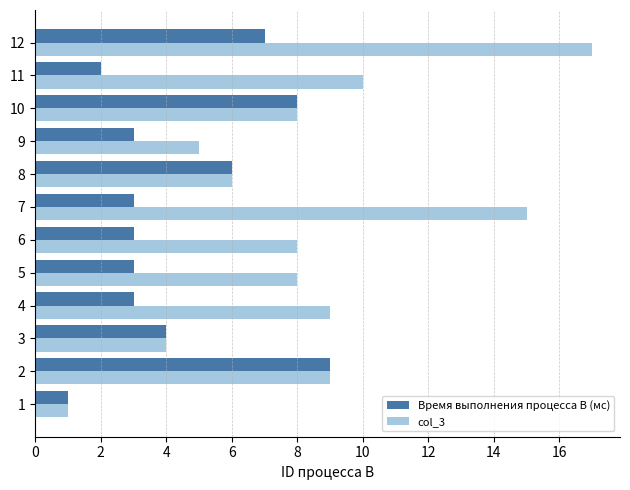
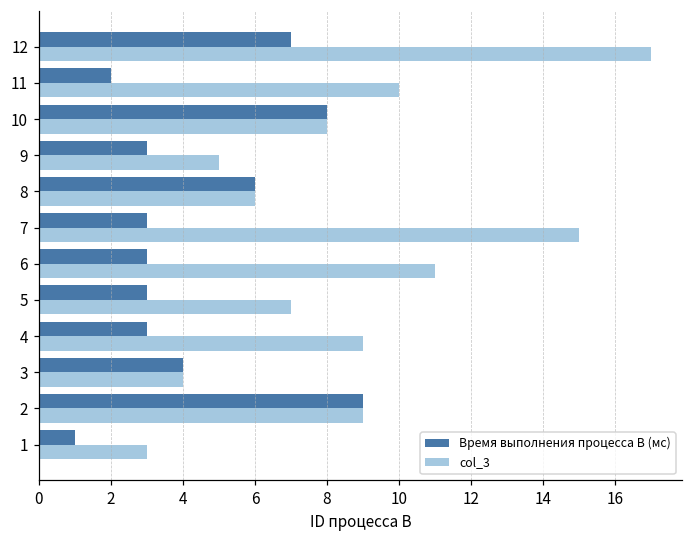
col_3, 6: 8 -> 11
col_3, 5: 8 -> 7
col_3, 1: 1 -> 3
